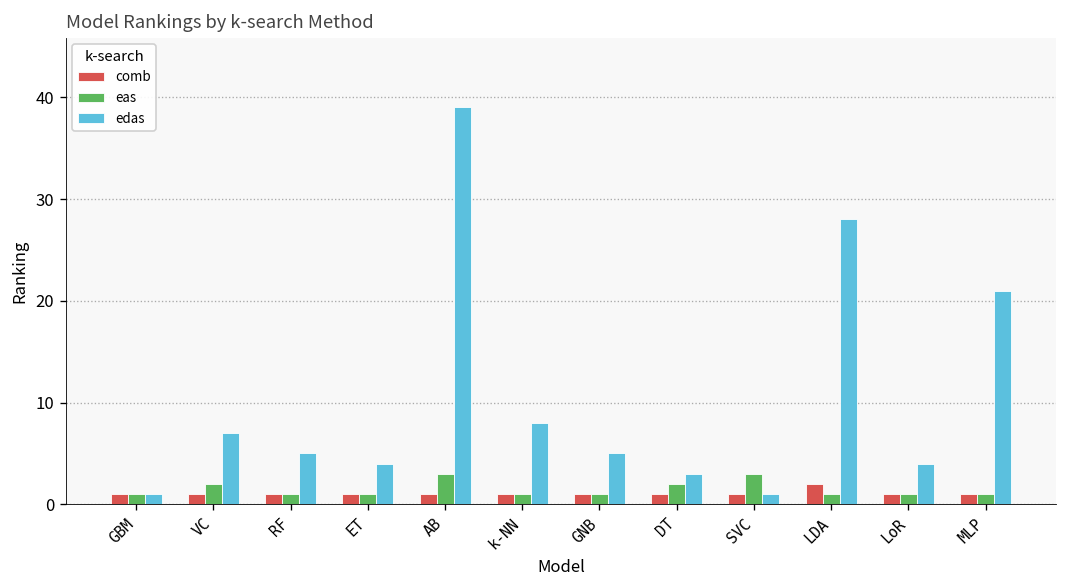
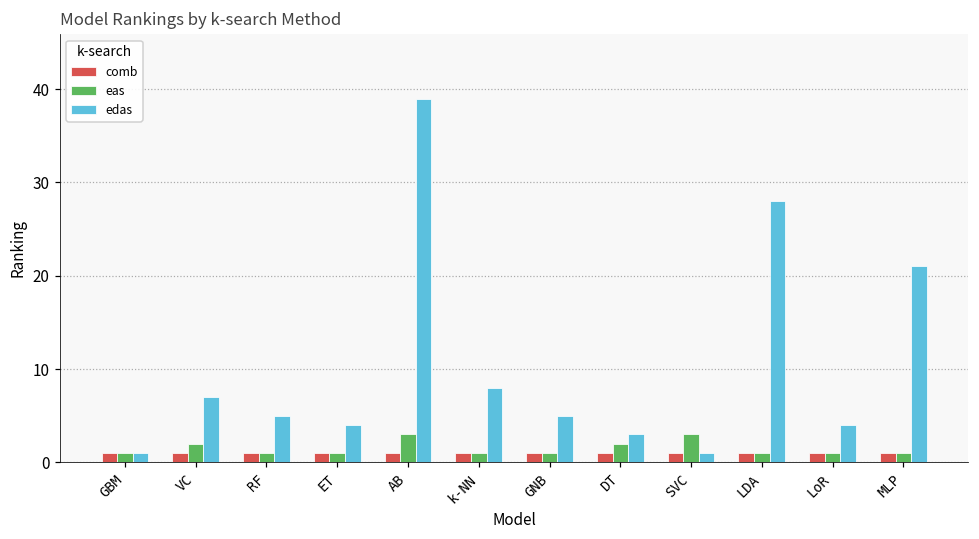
comb, LDA: 2 -> 1
